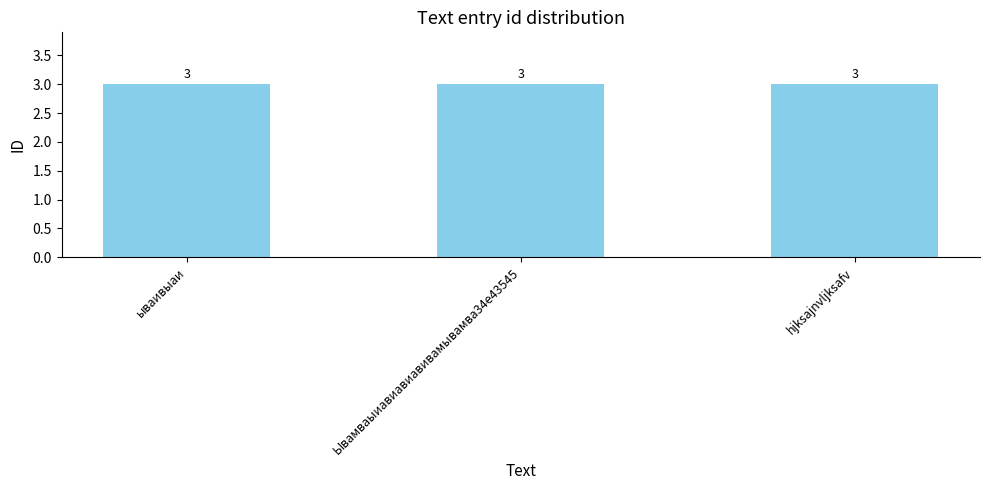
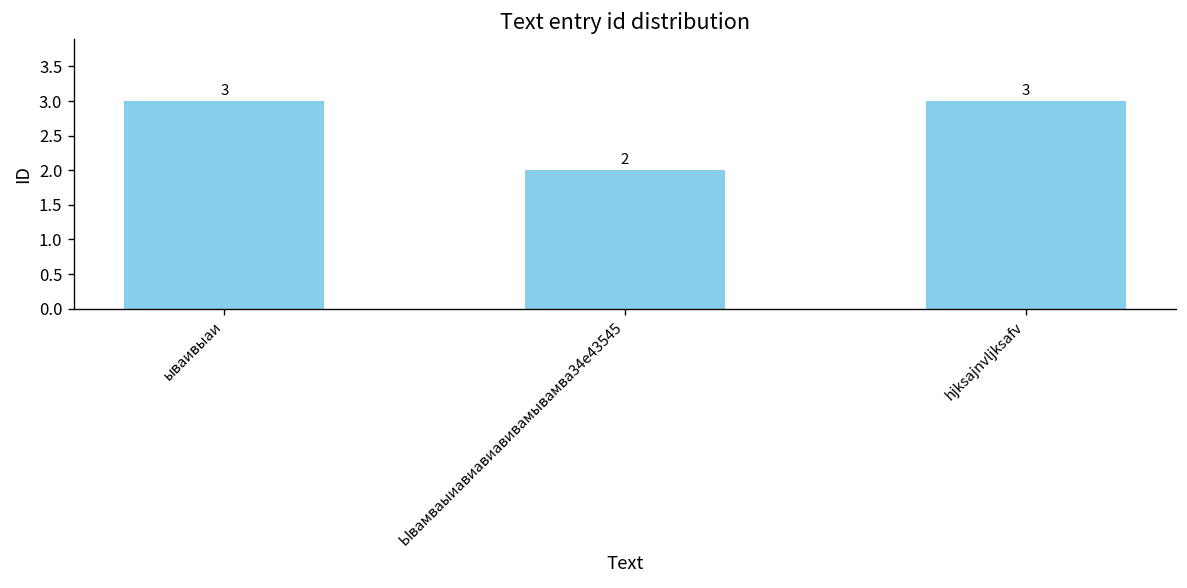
Ывамваыиавиавиавивамывамва34е43545: 3 -> 2
